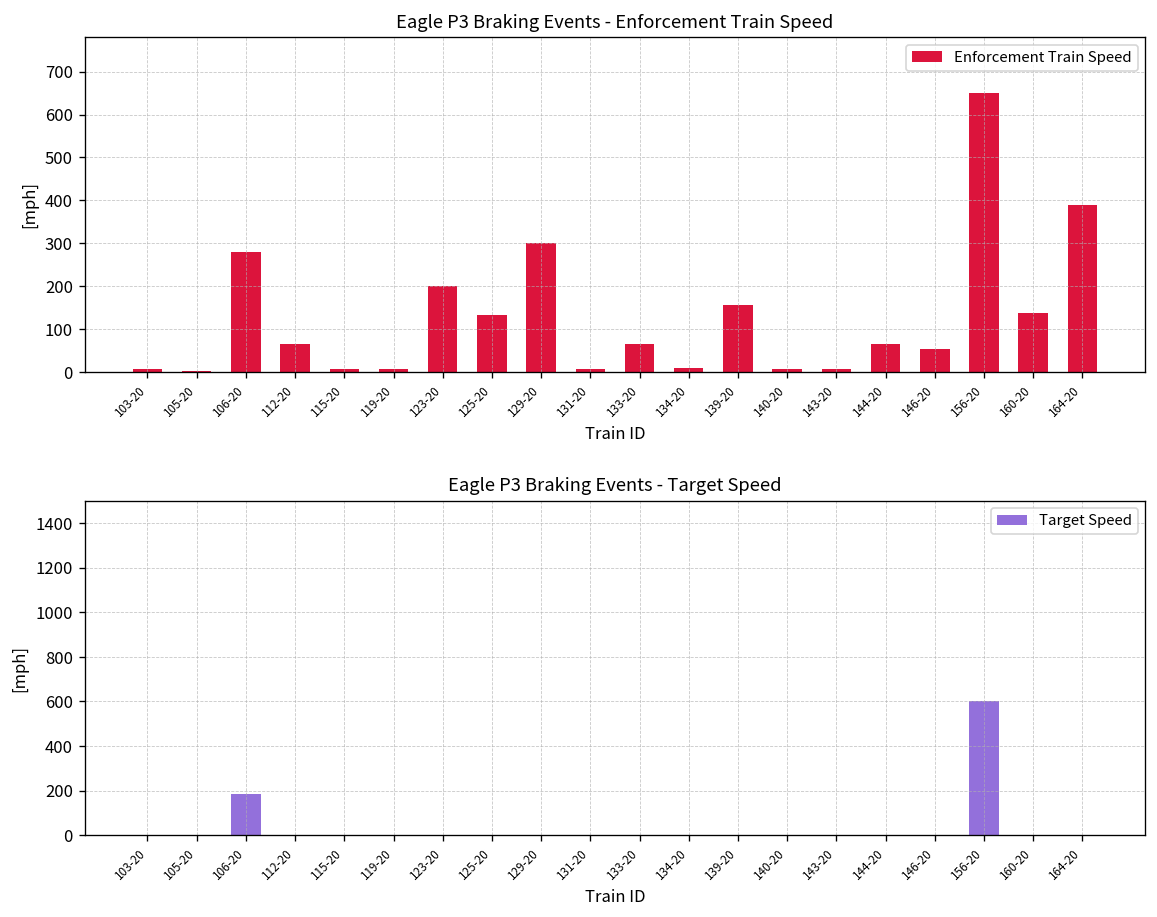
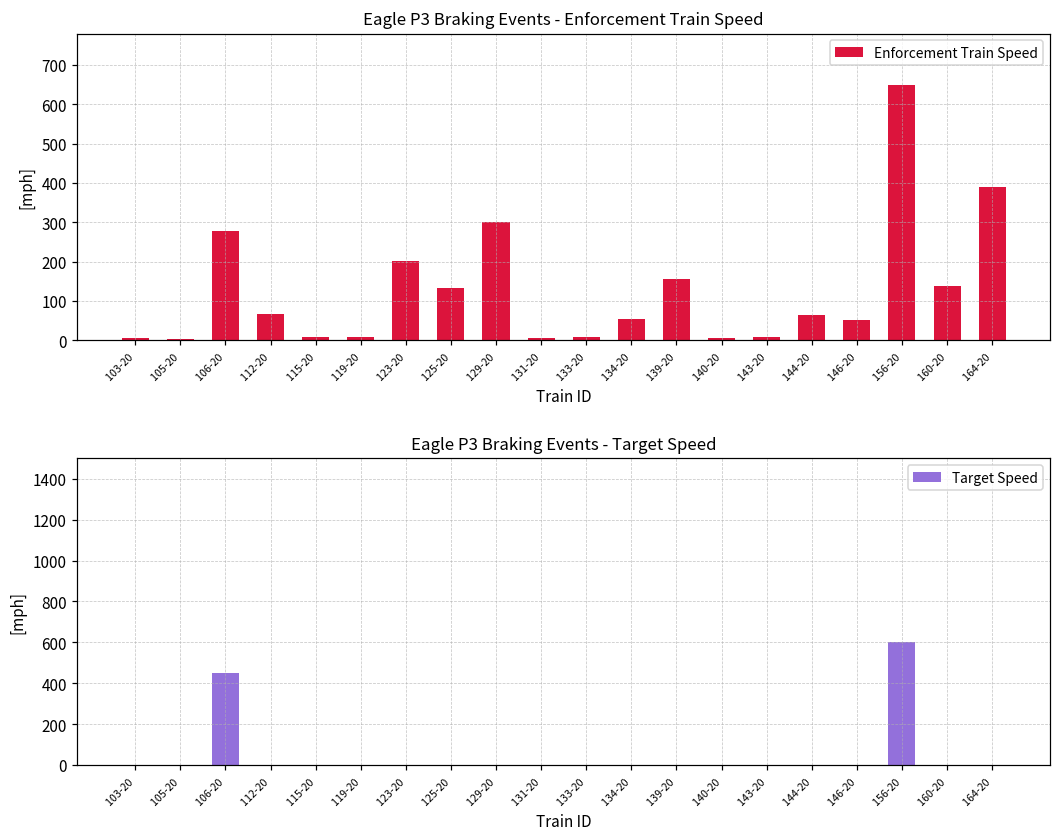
Eagle P3 Braking Events - Enforcement Train Speed, 133-20: 70 -> 10
Eagle P3 Braking Events - Enforcement Train Speed, 134-20: 10 -> 60
Eagle P3 Braking Events - Target Speed, 106-20: 190 -> 450
